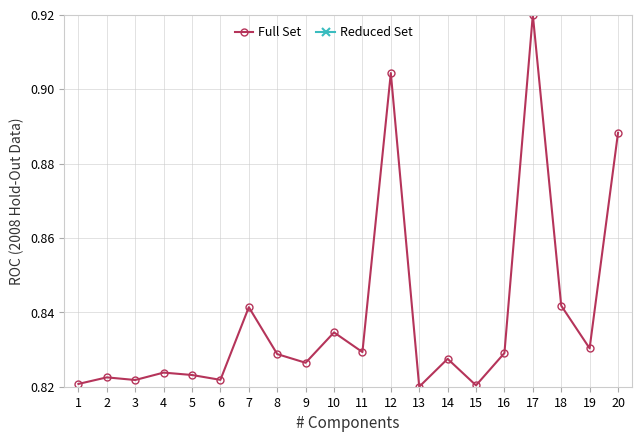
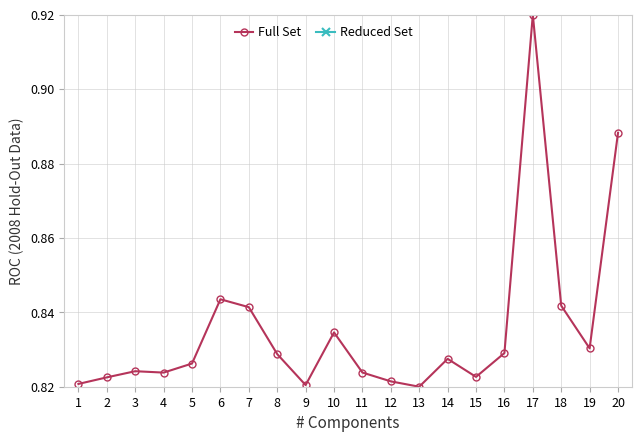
Full Set, 3: 0.822 -> 0.824
Full Set, 5: 0.823 -> 0.826
Full Set, 6: 0.822 -> 0.844
Full Set, 9: 0.826 -> 0.820
Full Set, 11: 0.829 -> 0.824
Full Set, 12: 0.904 -> 0.821
Full Set, 15: 0.820 -> 0.823
